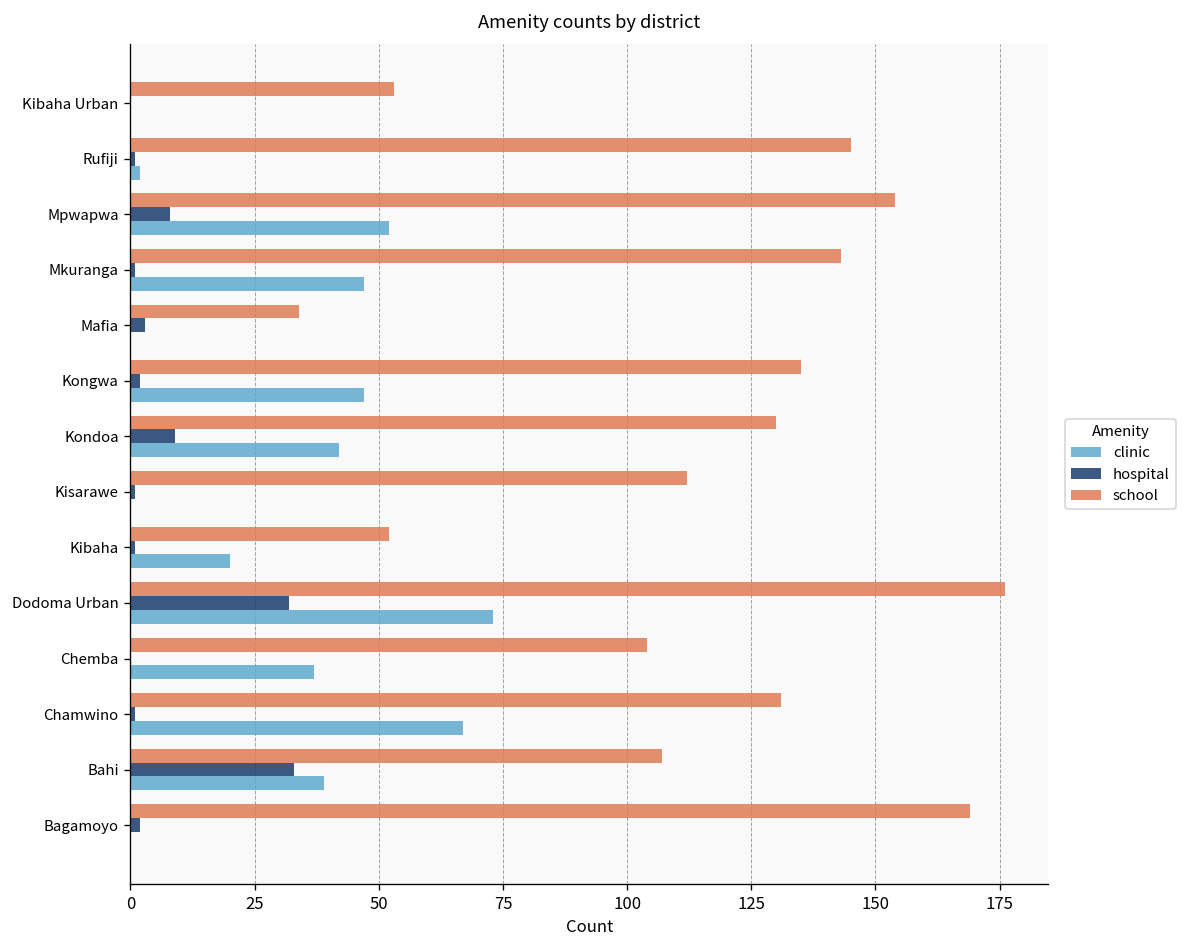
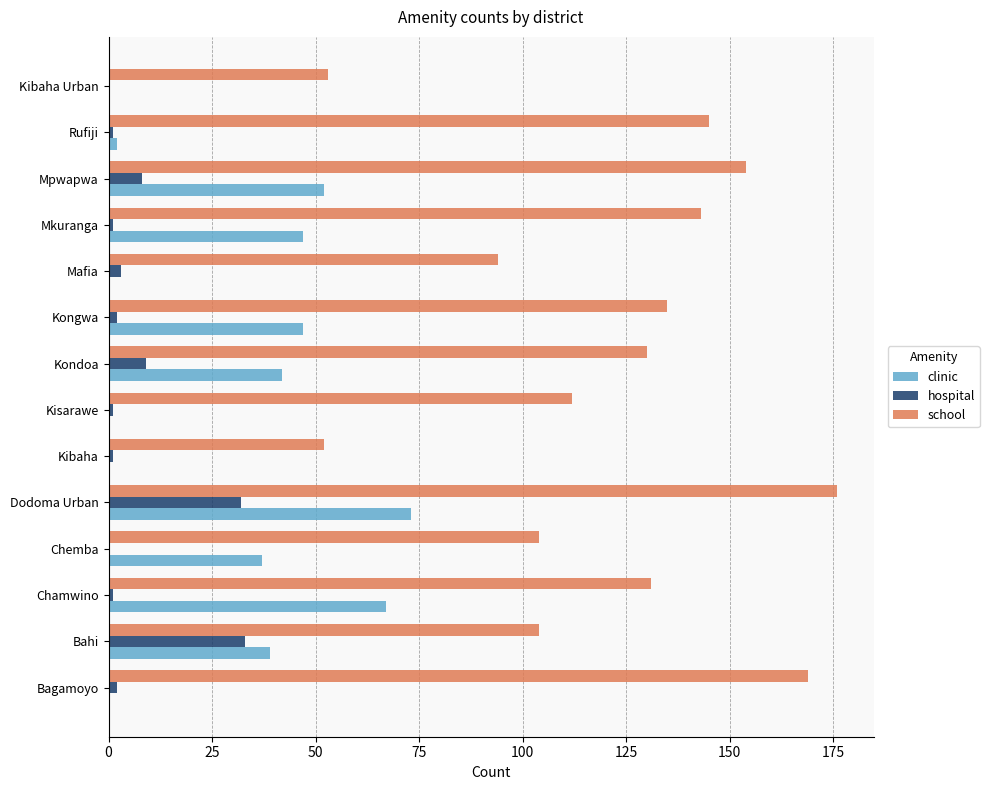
school, Mafia: 34 -> 94
clinic, Kibaha: 20 -> 0
school, Bahi: 107 -> 104
